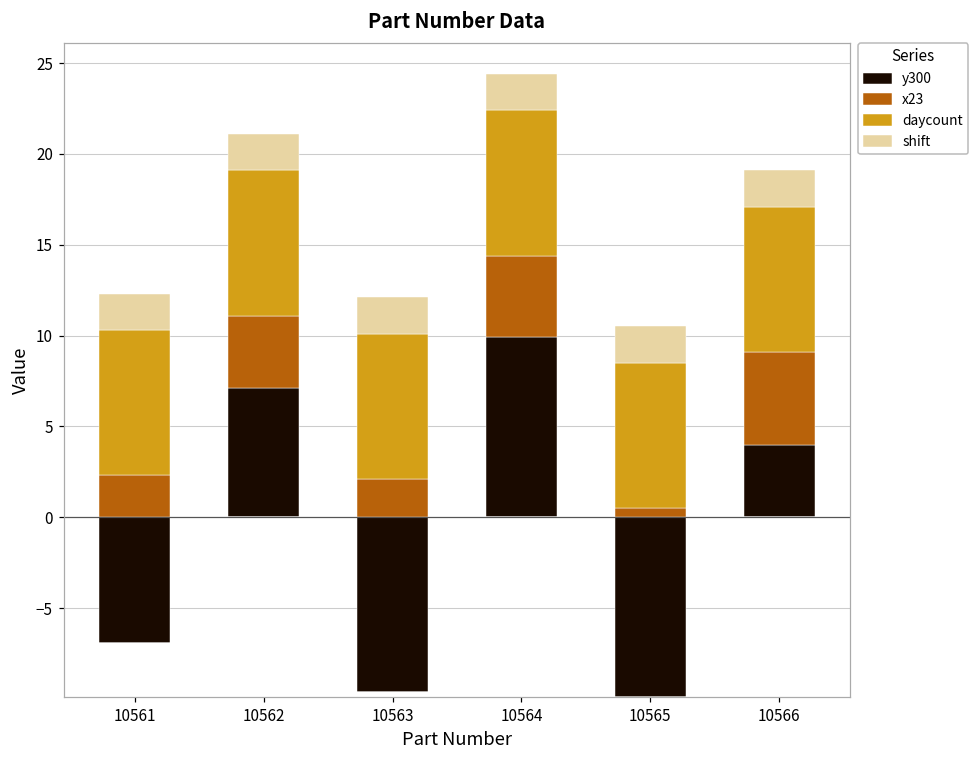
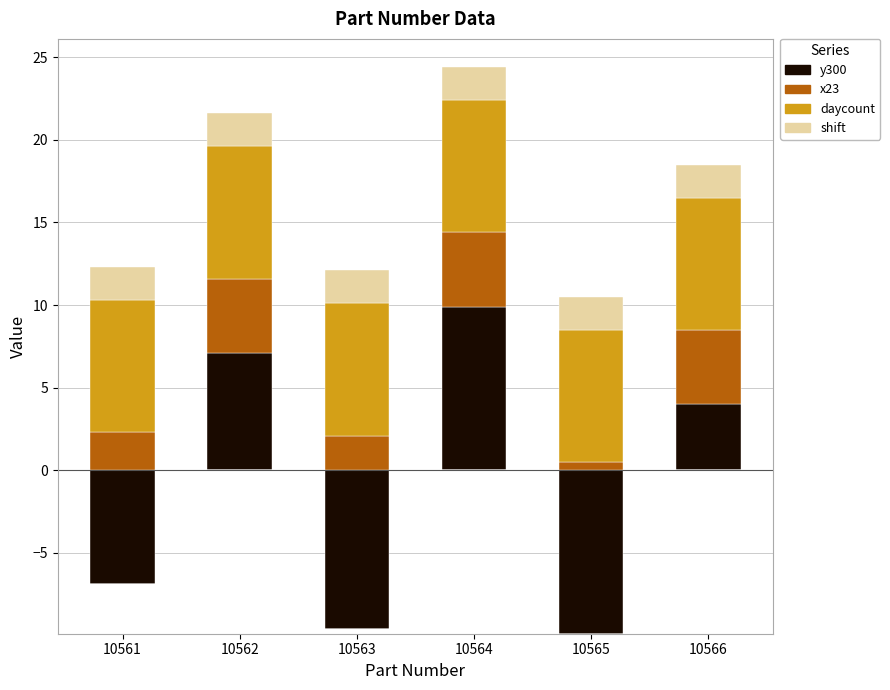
x23, 10562: 4.0 -> 4.5
x23, 10566: 5.1 -> 4.5
